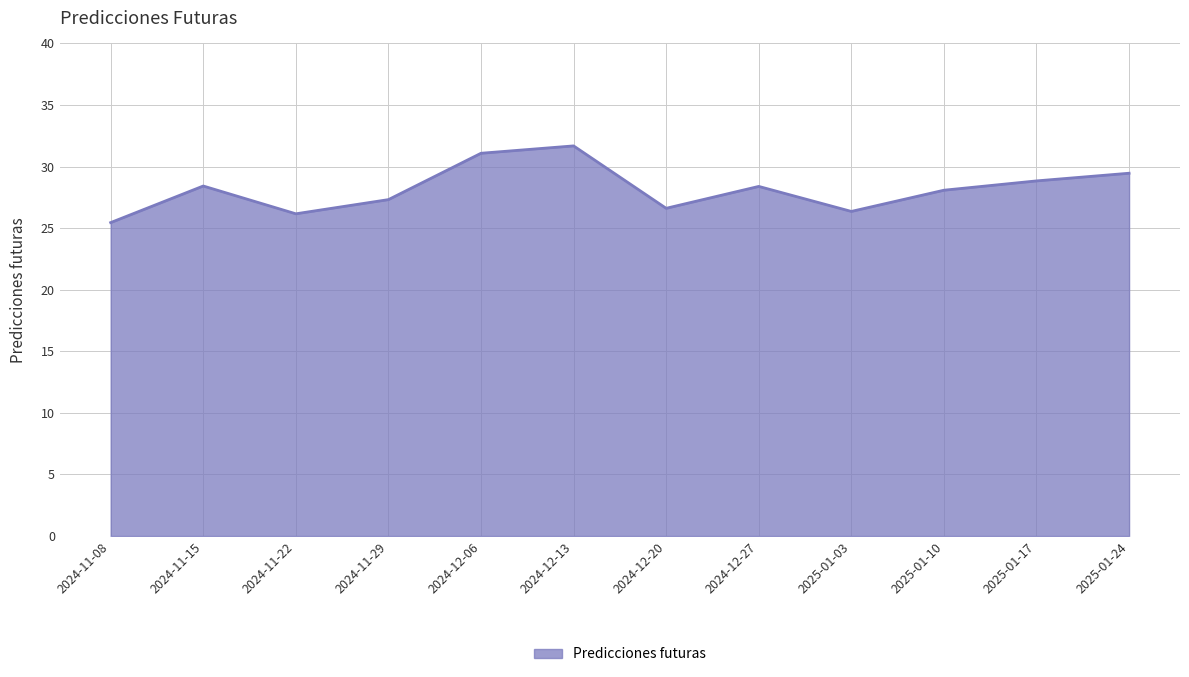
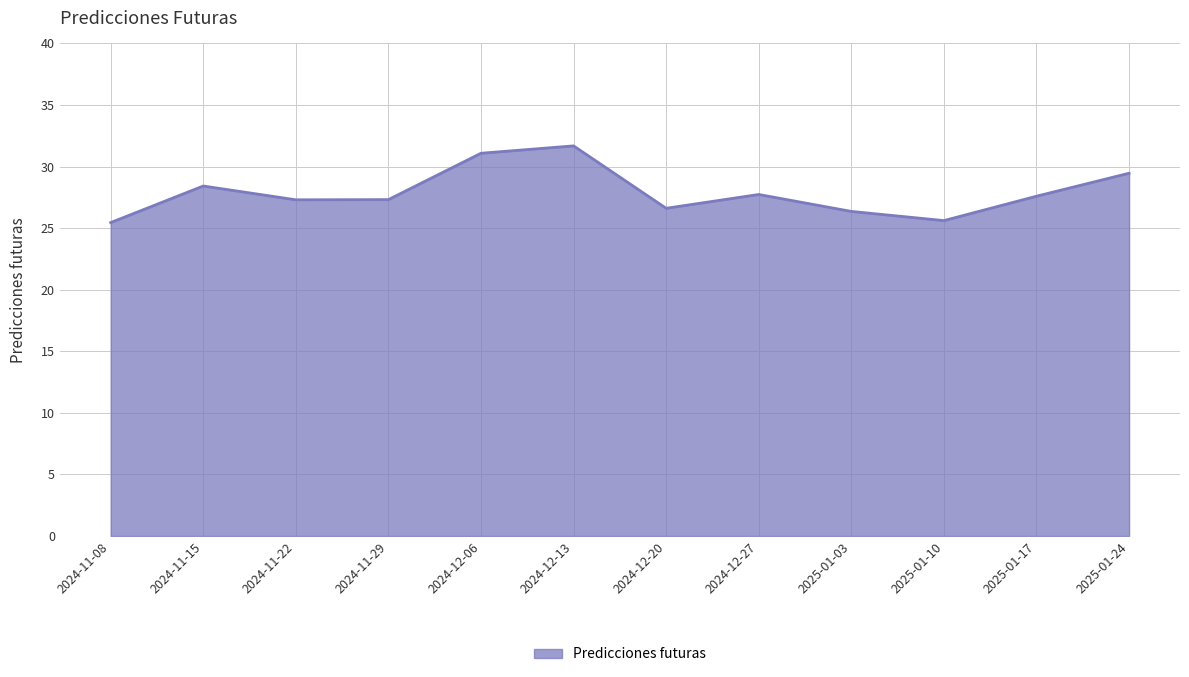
2024-11-22: 26.2 -> 27.3
2024-12-27: 28.4 -> 27.7
2025-01-10: 28.1 -> 25.6
2025-01-17: 28.8 -> 27.6
